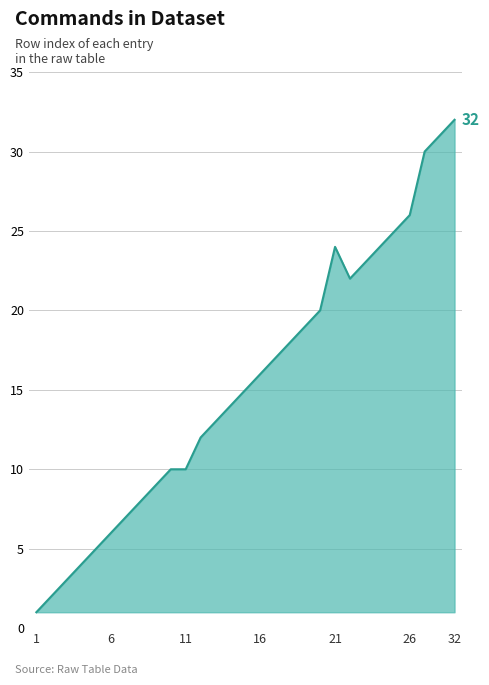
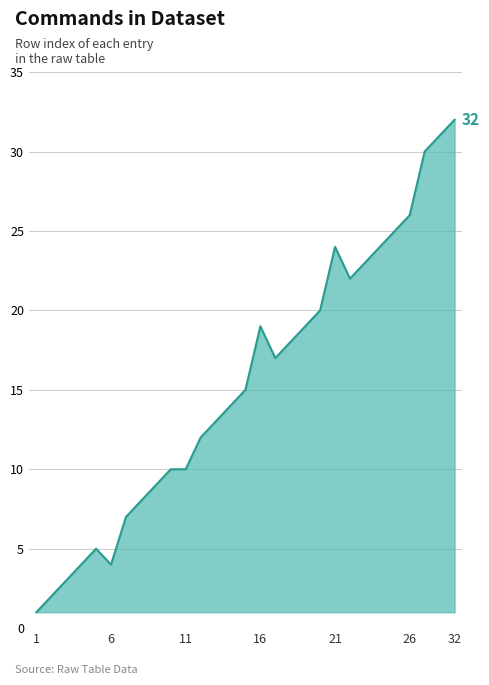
6: 6 -> 4
16: 16 -> 19
